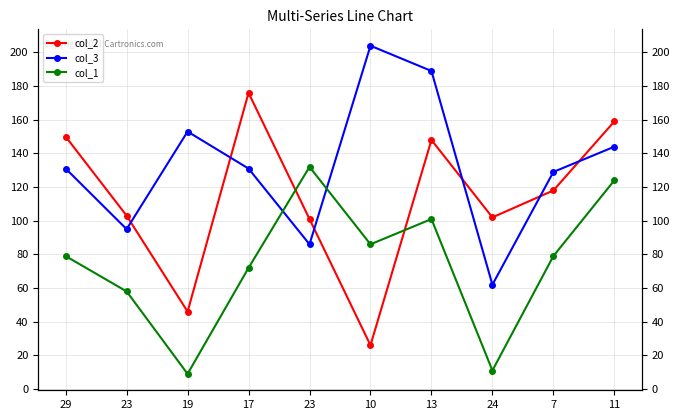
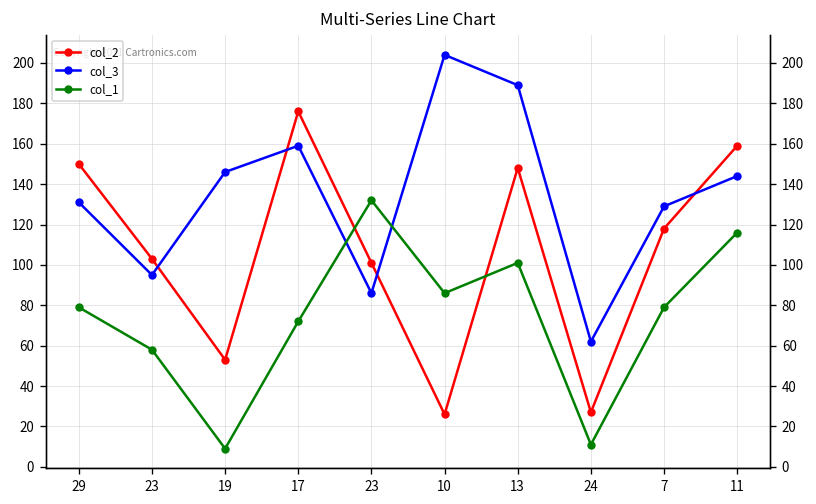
col_2, 19: 46 -> 53
col_3, 19: 153 -> 146
col_3, 17: 131 -> 159
col_2, 24: 102 -> 27
col_1, 11: 124 -> 116
